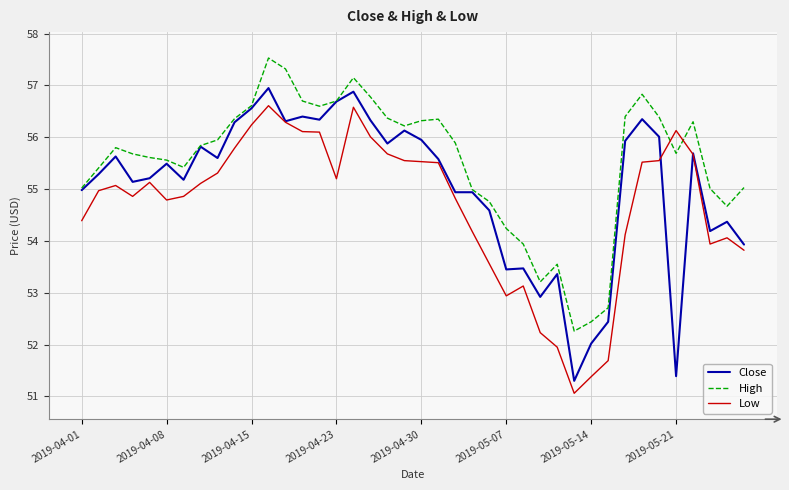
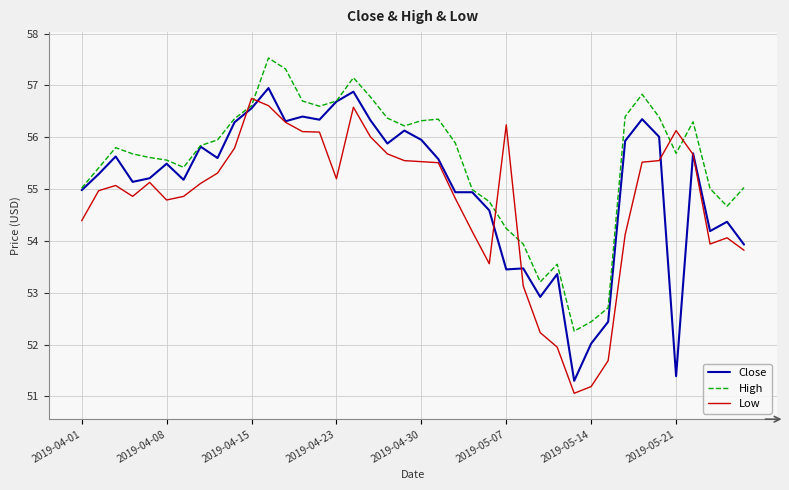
Low, 2019-04-15: 56.2 -> 56.8
Low, 2019-05-07: 52.9 -> 56.2
Low, 2019-05-14: 51.4 -> 51.2
